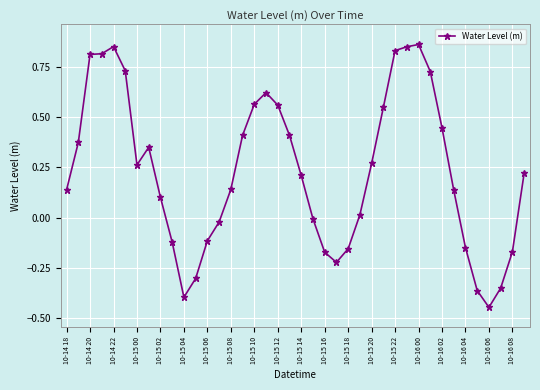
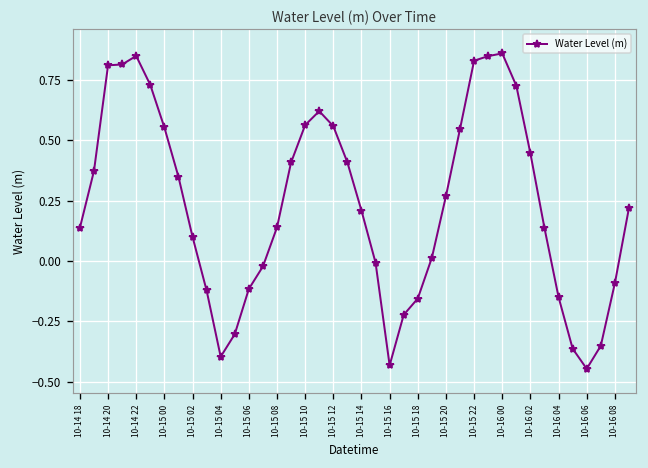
10-15 00: 0.26 -> 0.55
10-15 16: -0.17 -> -0.43
10-16 08: -0.17 -> -0.09
